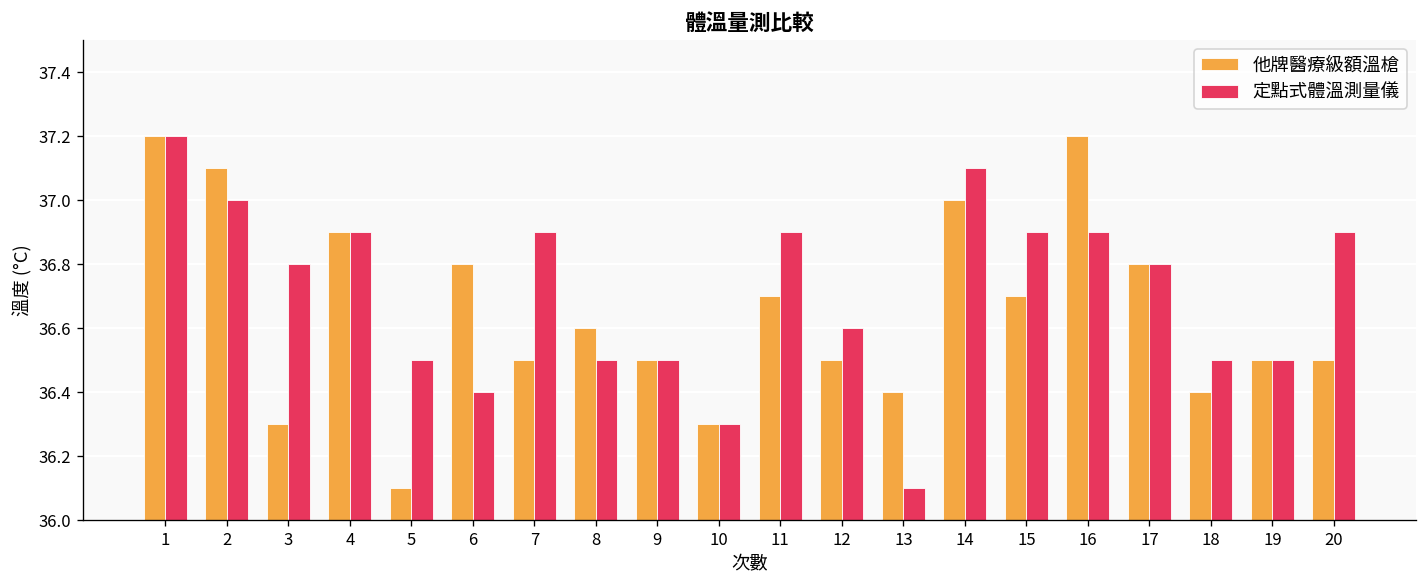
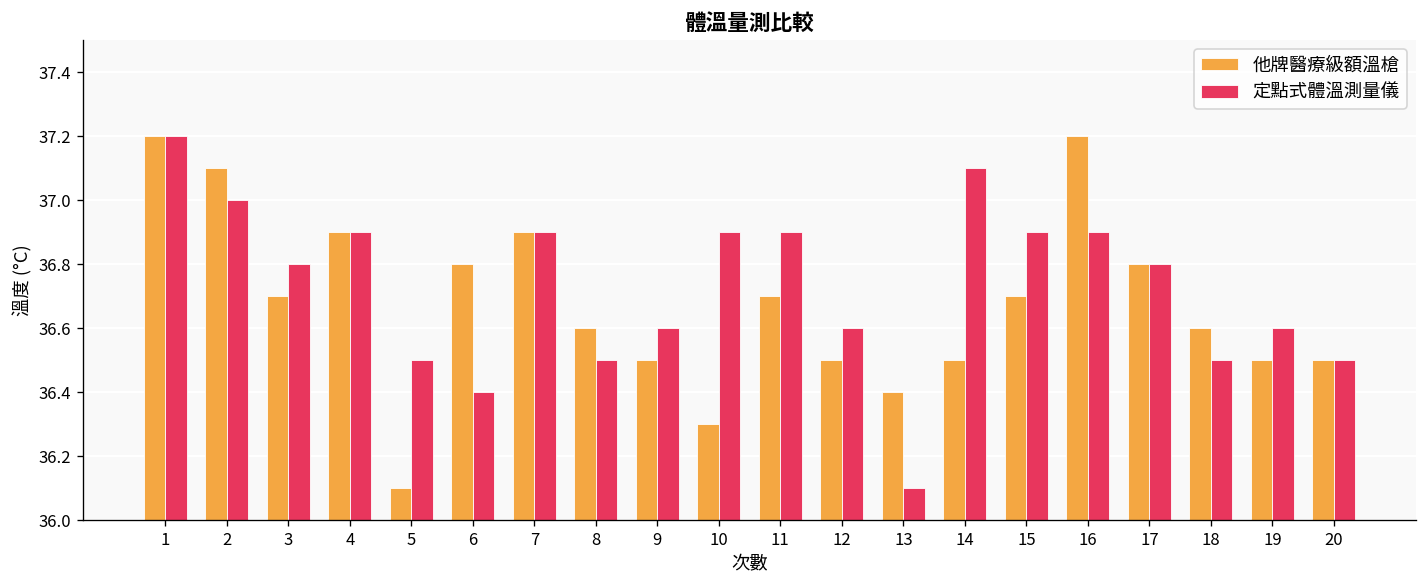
他牌醫療級額溫槍, 3: 36.3 -> 36.7
他牌醫療級額溫槍, 7: 36.5 -> 36.9
定點式體溫測量儀, 9: 36.5 -> 36.6
定點式體溫測量儀, 10: 36.3 -> 36.9
他牌醫療級額溫槍, 14: 37.0 -> 36.5
他牌醫療級額溫槍, 18: 36.4 -> 36.6
定點式體溫測量儀, 19: 36.5 -> 36.6
定點式體溫測量儀, 20: 36.9 -> 36.5
